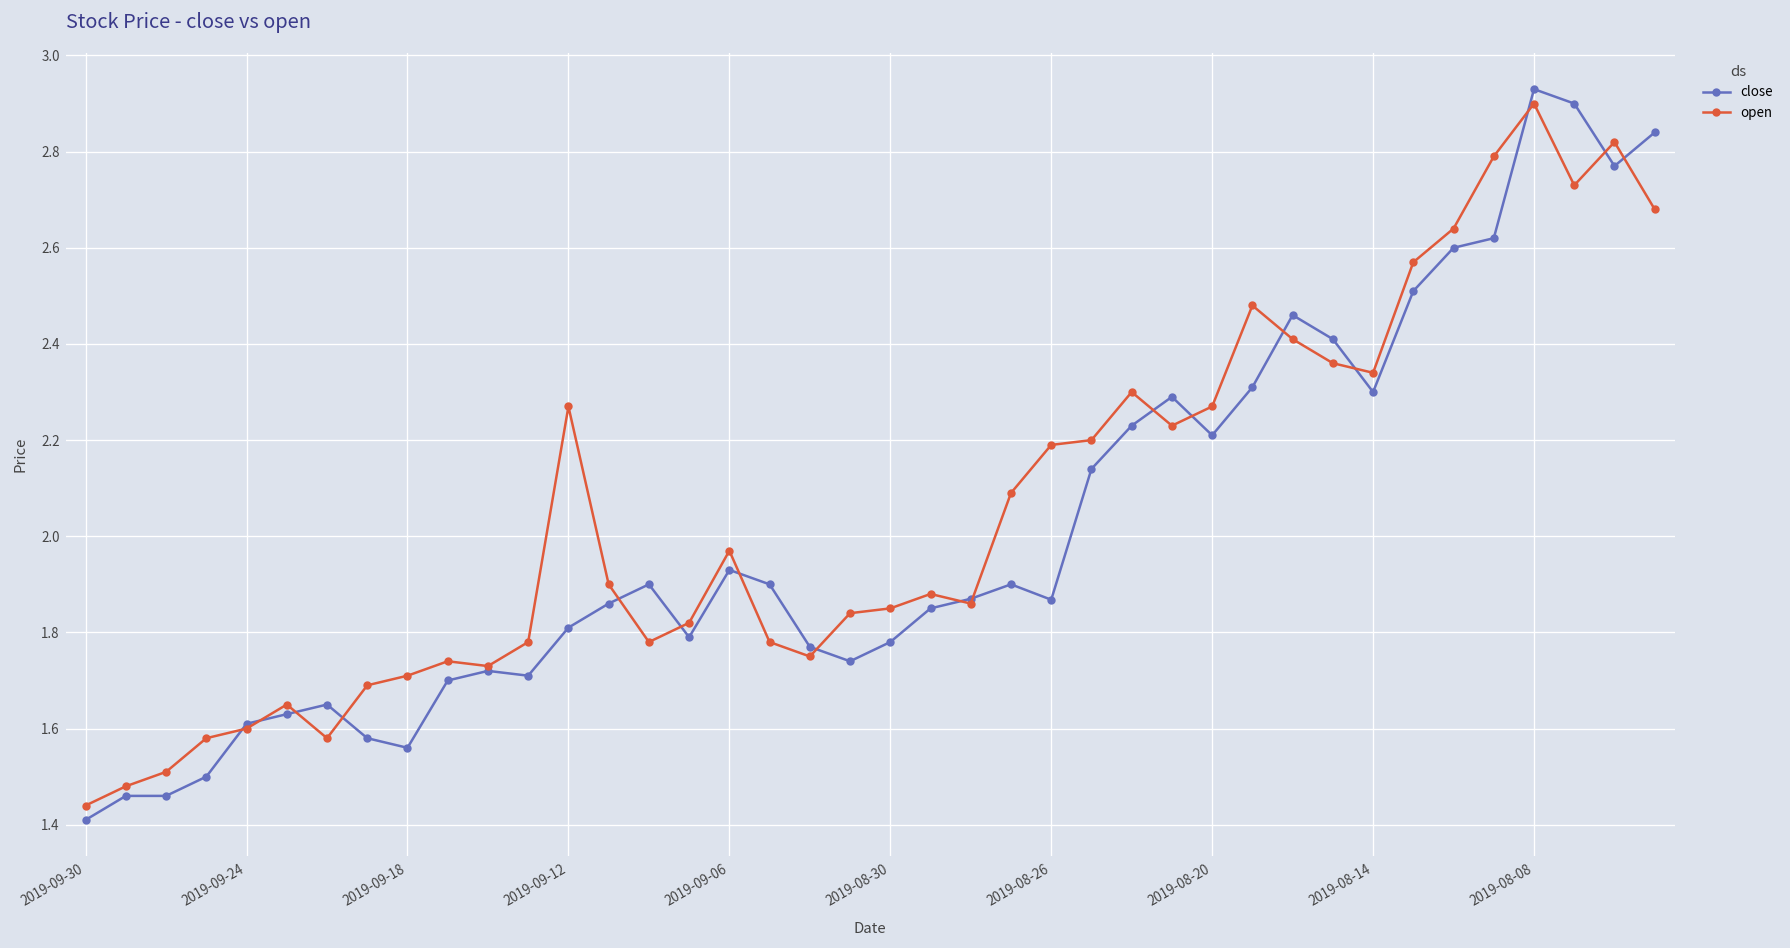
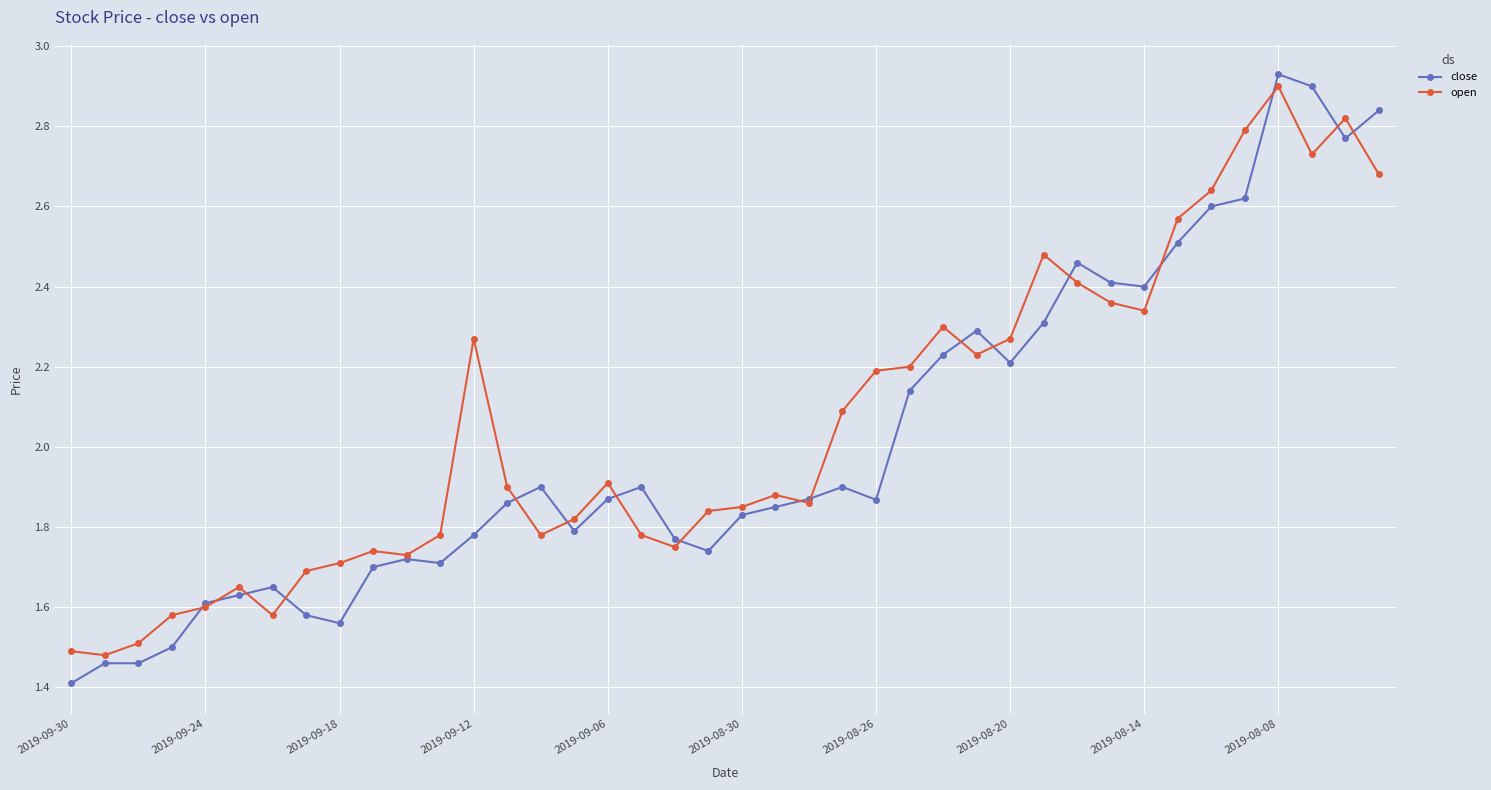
open, 2019-09-30: 1.44 -> 1.49
close, 2019-09-12: 1.81 -> 1.78
close, 2019-09-06: 1.93 -> 1.87
open, 2019-09-06: 1.97 -> 1.91
close, 2019-08-30: 1.78 -> 1.83
close, 2019-08-14: 2.3 -> 2.4
